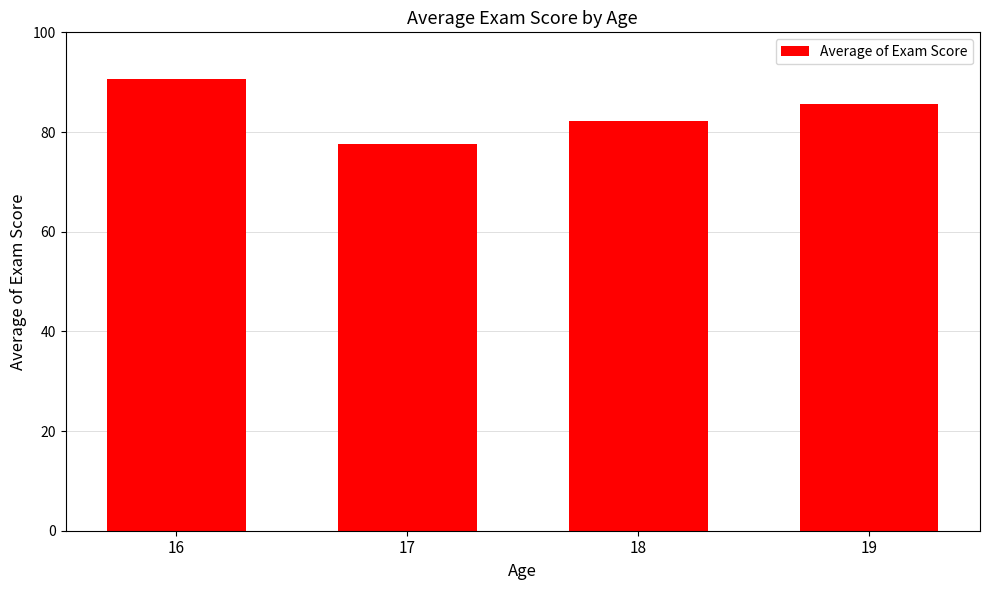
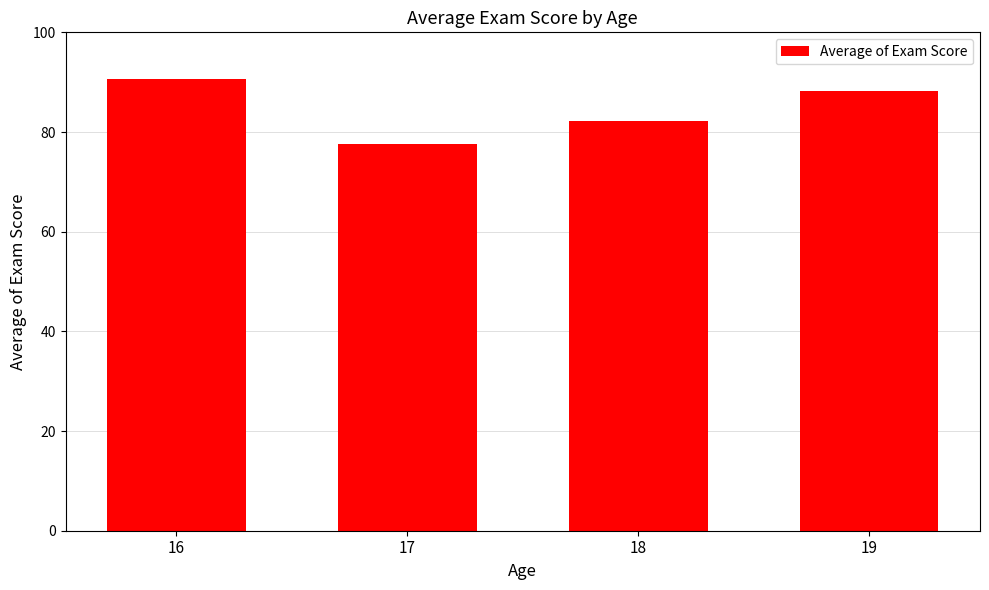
19: 86 -> 88
